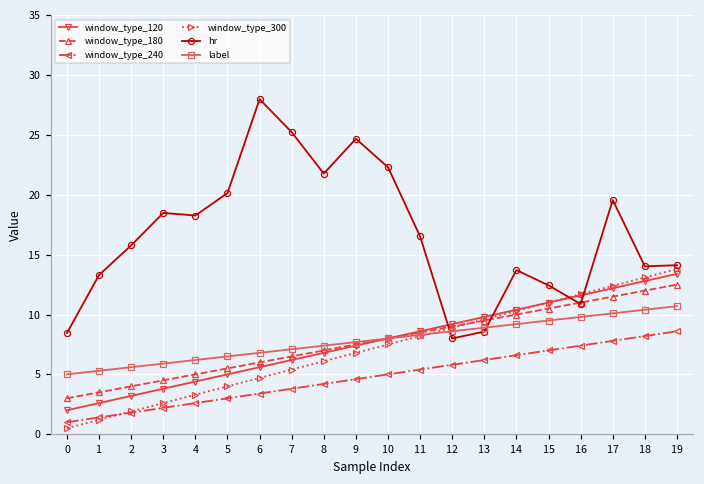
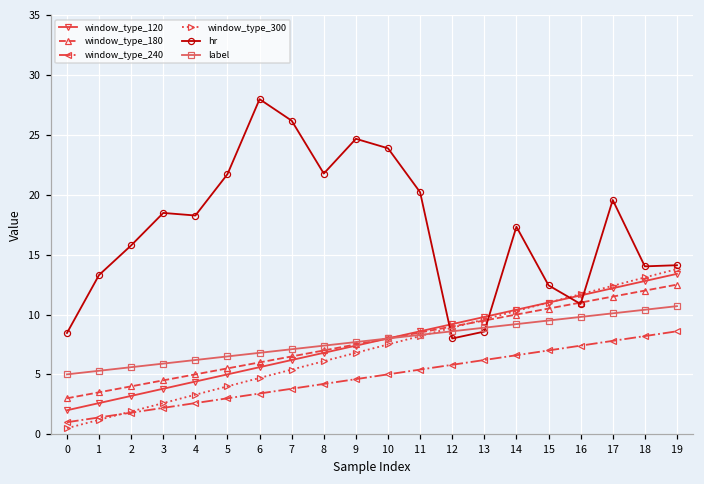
hr, 5: 20.1 -> 21.7
hr, 7: 25.2 -> 26.2
hr, 10: 22.3 -> 23.9
hr, 11: 16.5 -> 20.2
hr, 14: 13.7 -> 17.3
